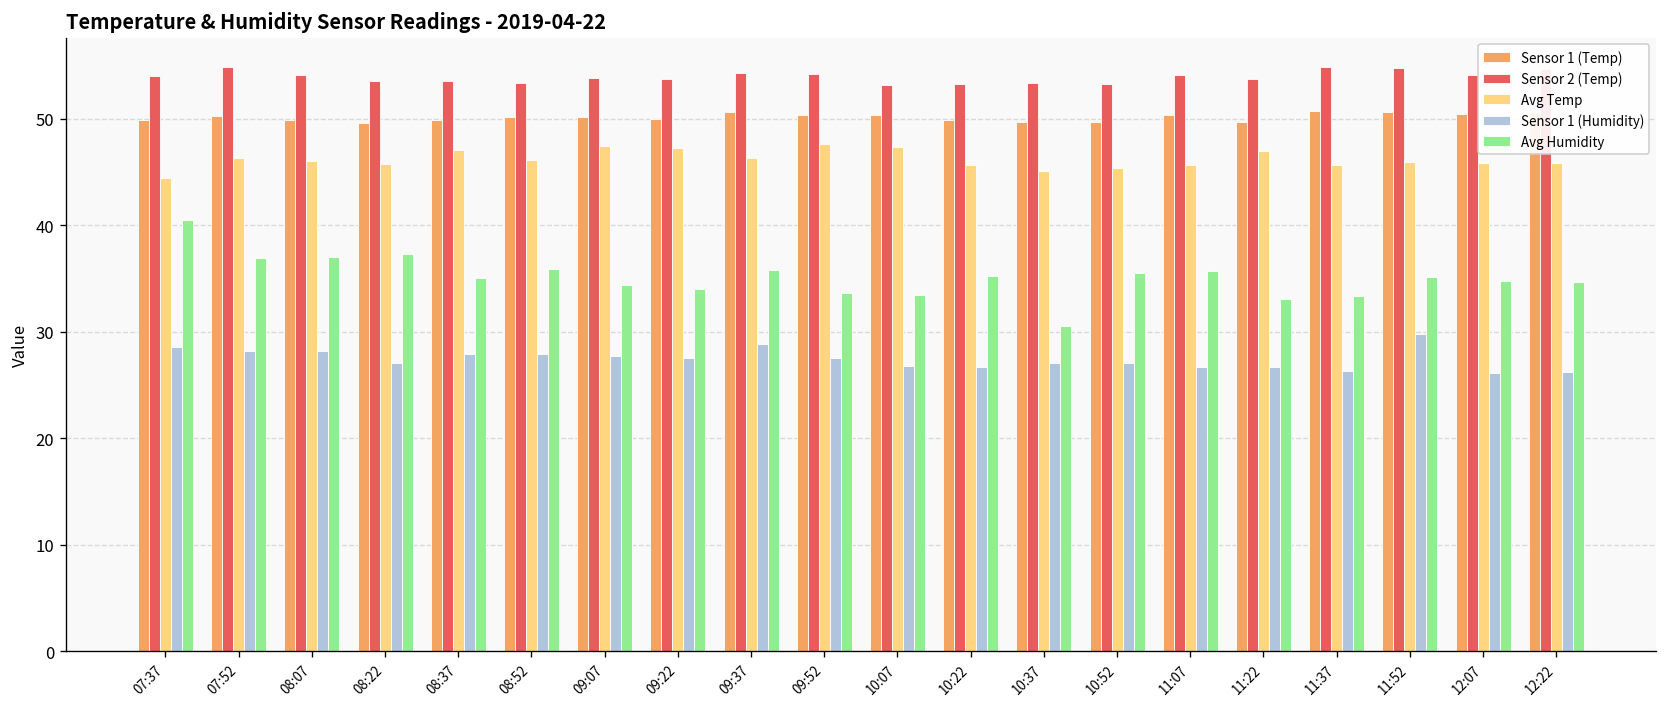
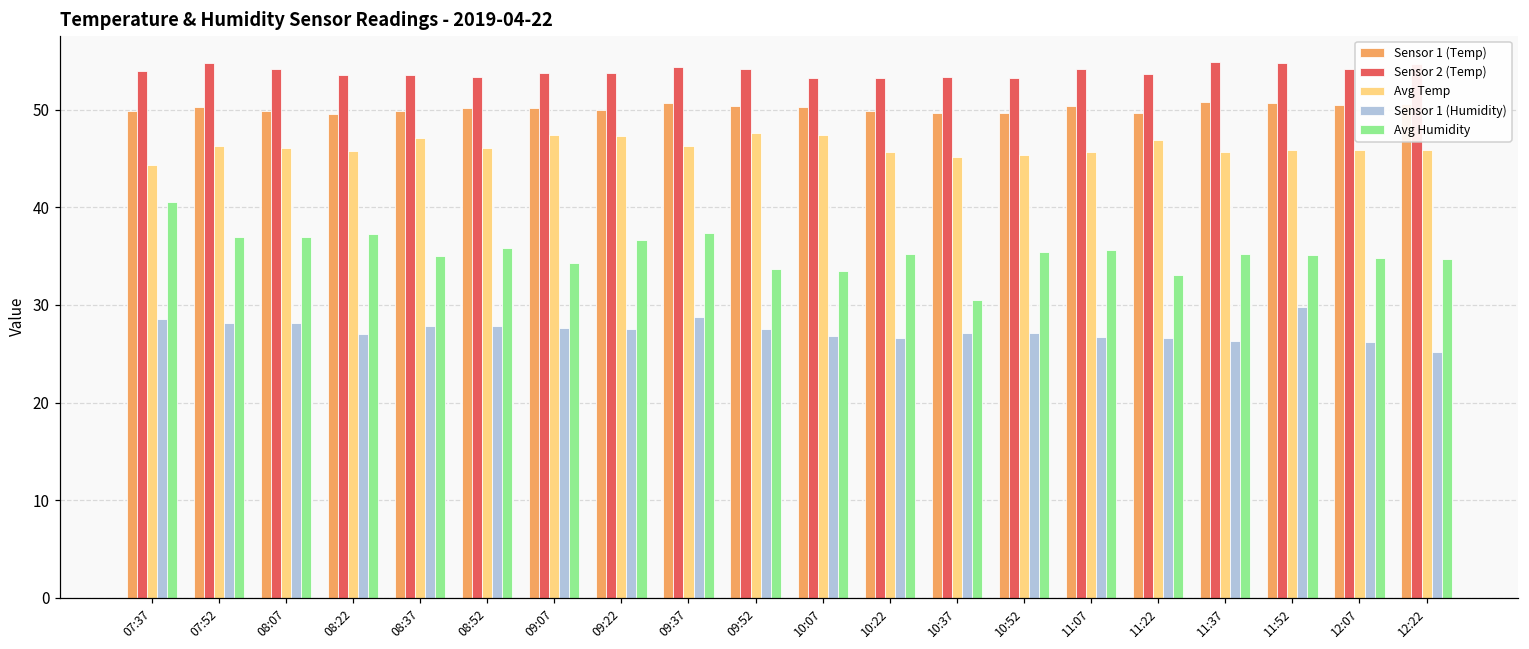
Avg Humidity, 09:22: 34 -> 37
Avg Humidity, 09:37: 36 -> 37
Avg Humidity, 11:37: 33 -> 35
Sensor 1 (Humidity), 12:22: 26 -> 25
